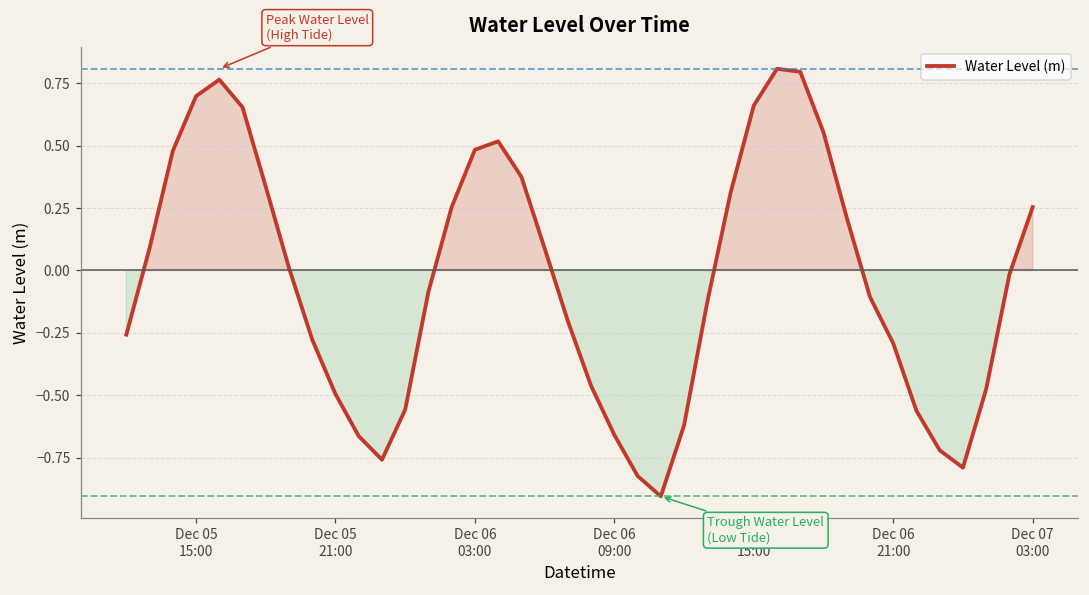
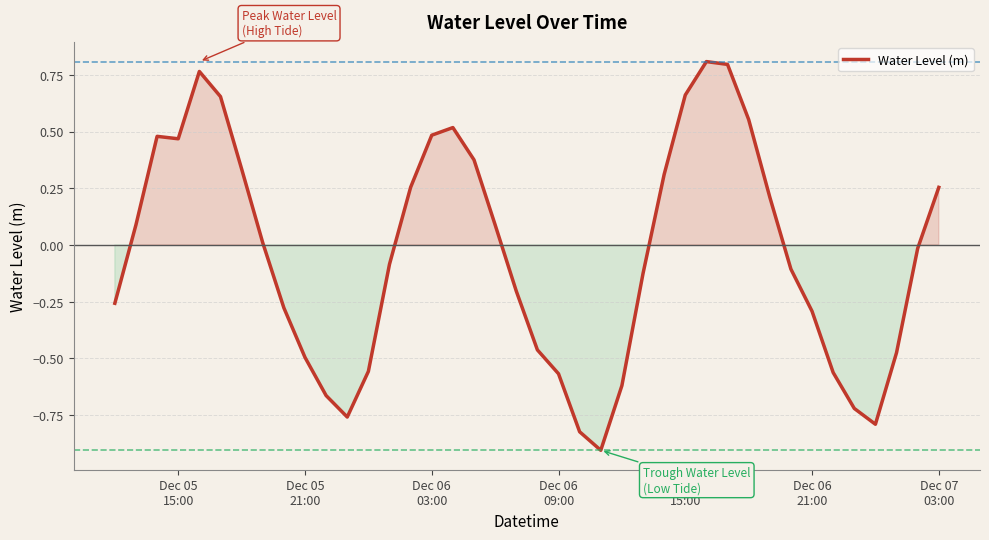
Dec 05 15:00: 0.70 -> 0.47
Dec 06 09:00: -0.66 -> -0.57
